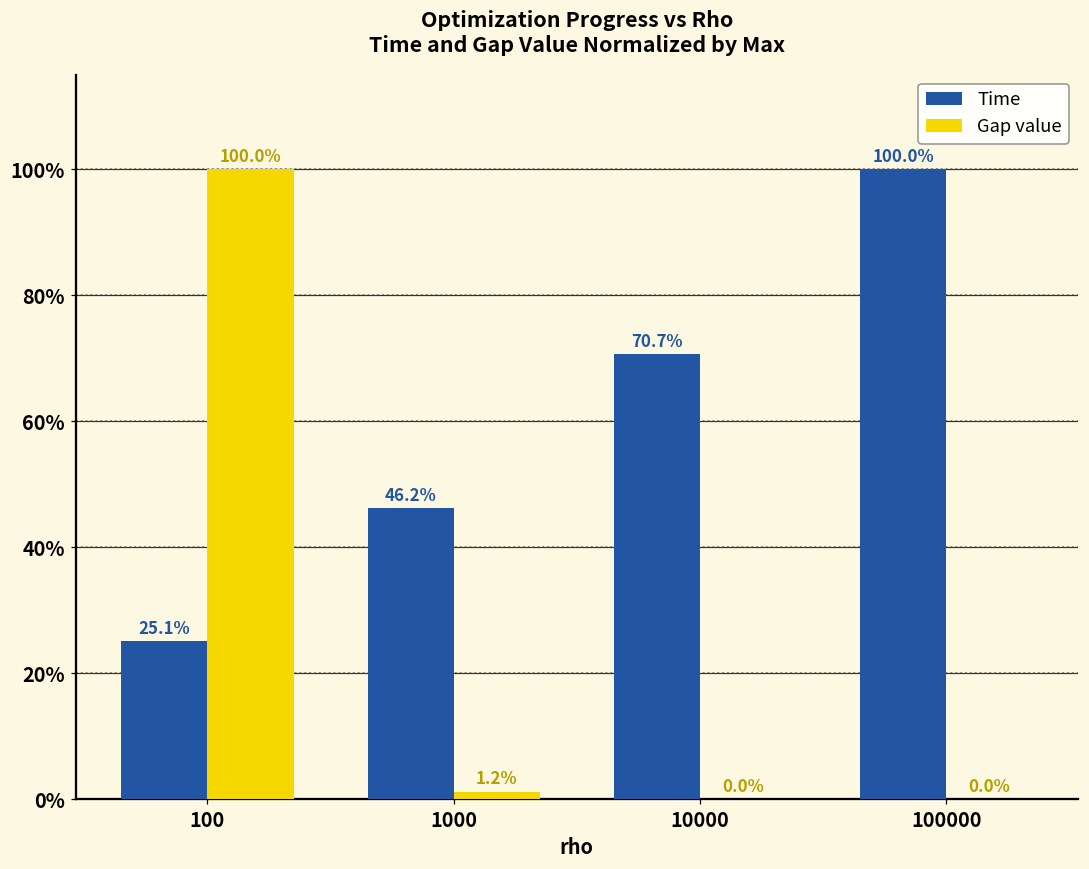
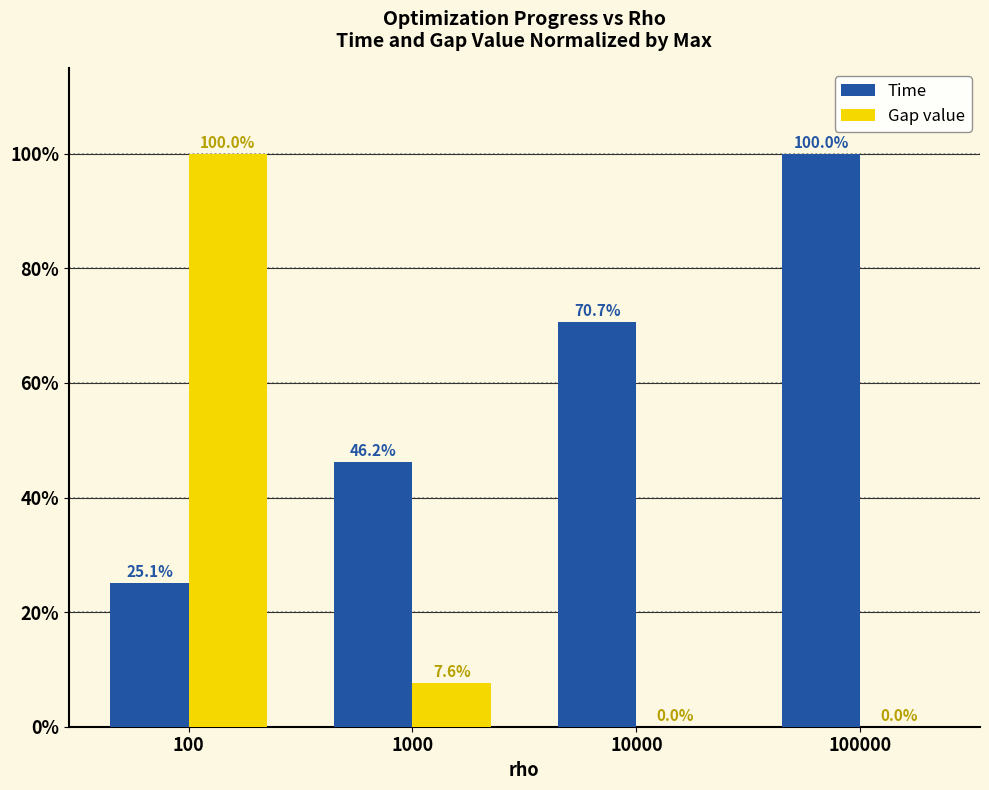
Gap value, 1000: 1.2% -> 7.6%
